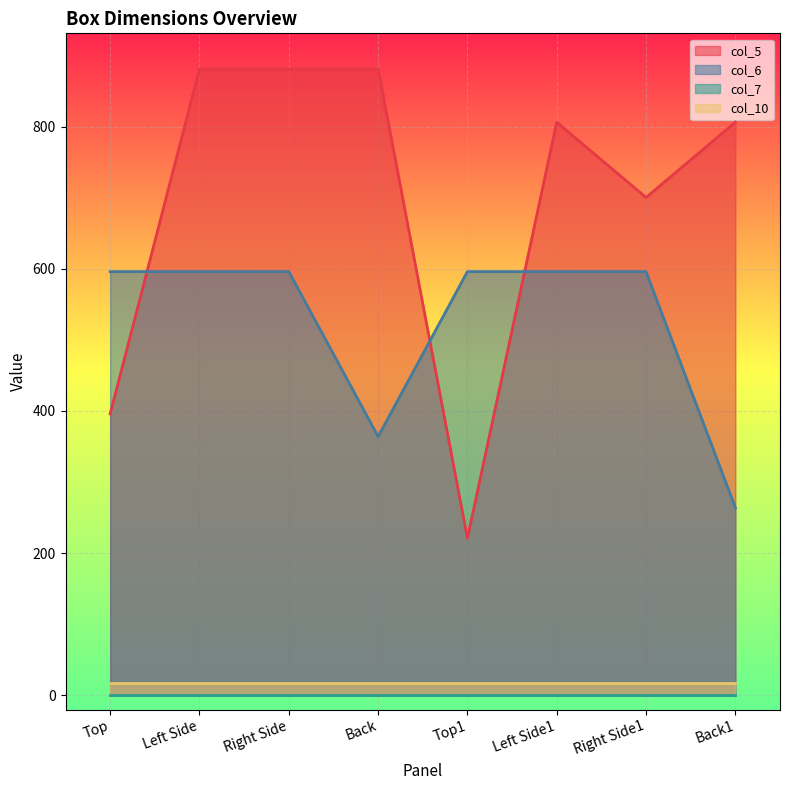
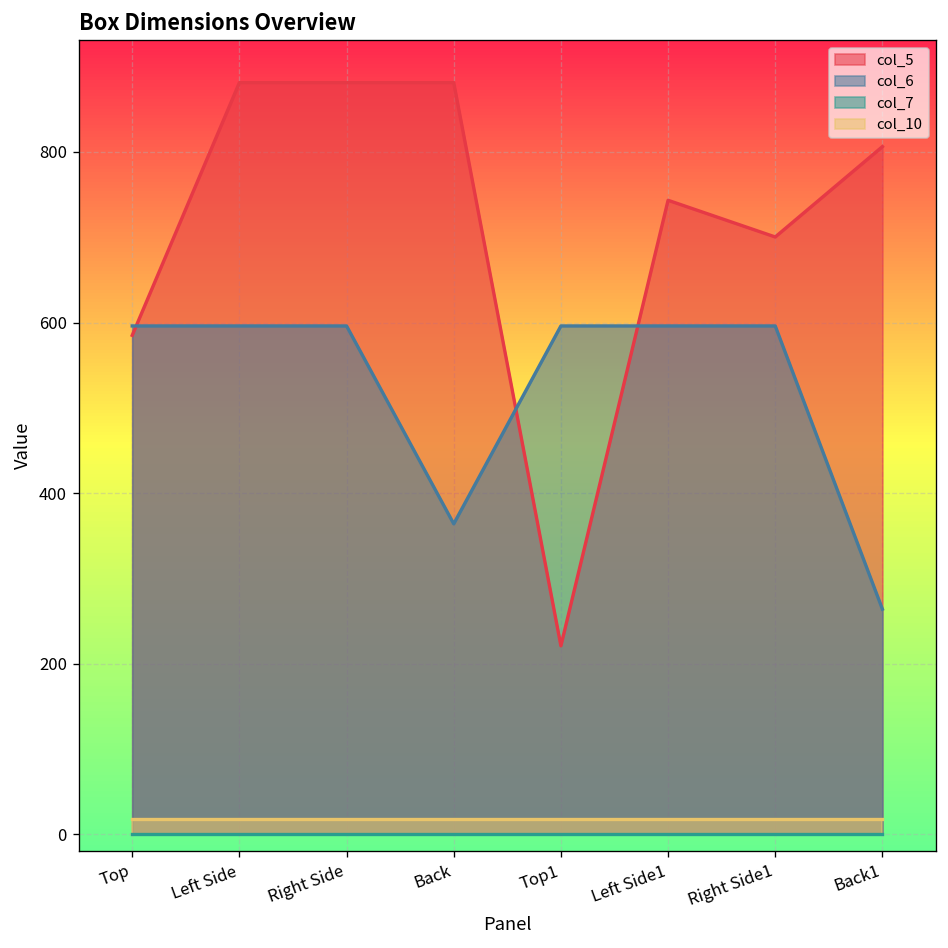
col_5, Top: 400 -> 590
col_5, Left Side1: 810 -> 740
